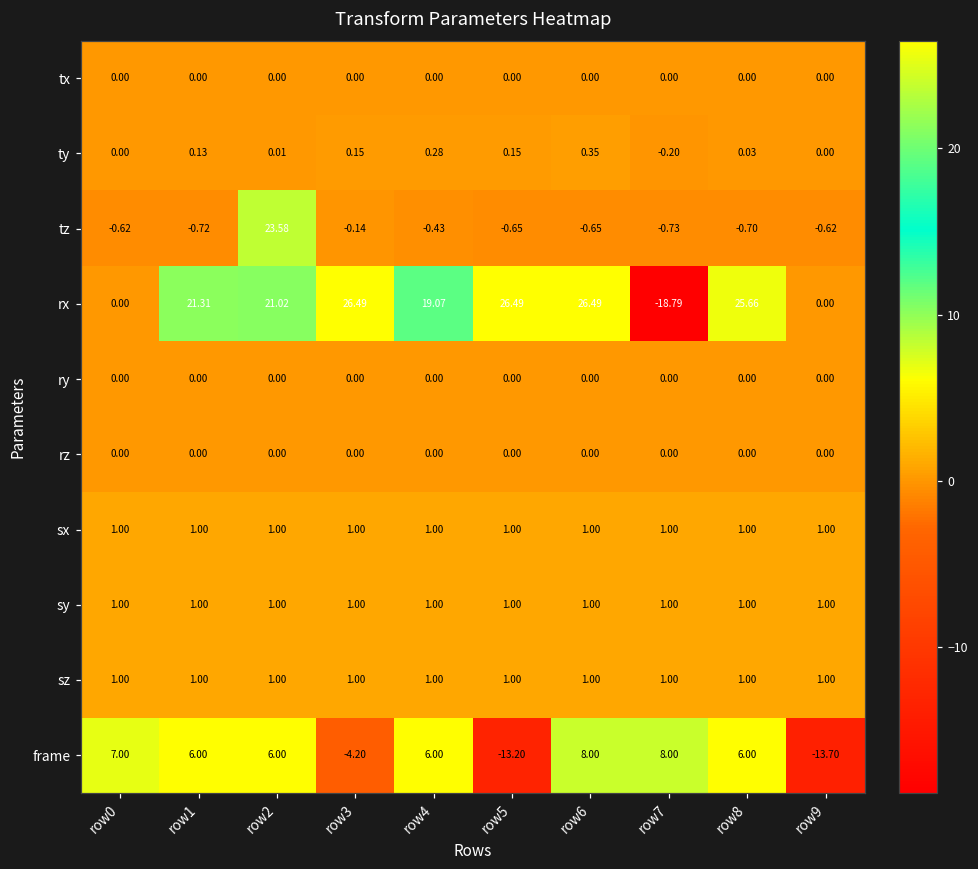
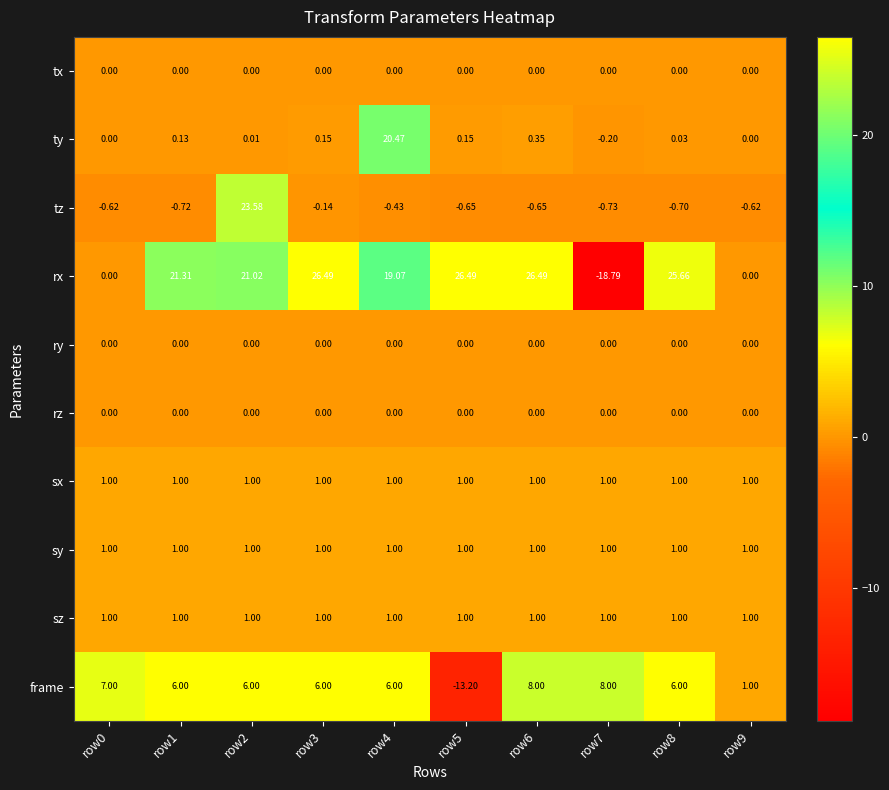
ty, row4: 0.28 -> 20.47
frame, row3: -4.20 -> 6.00
frame, row9: -13.70 -> 1.00
